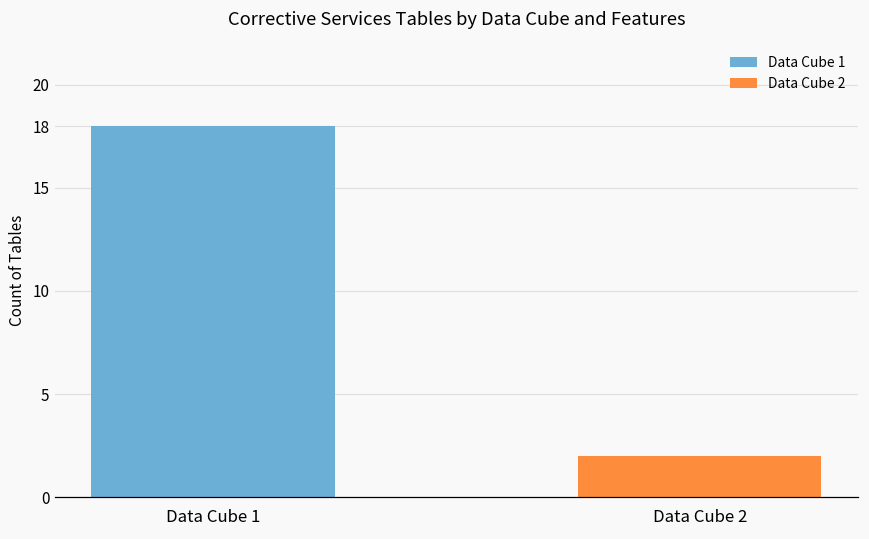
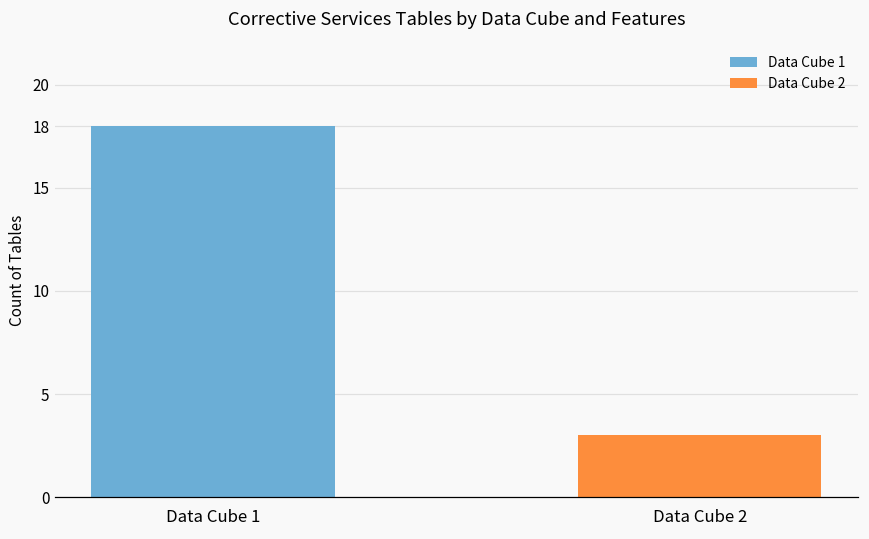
Data Cube 2, Data Cube 2: 2 -> 3
